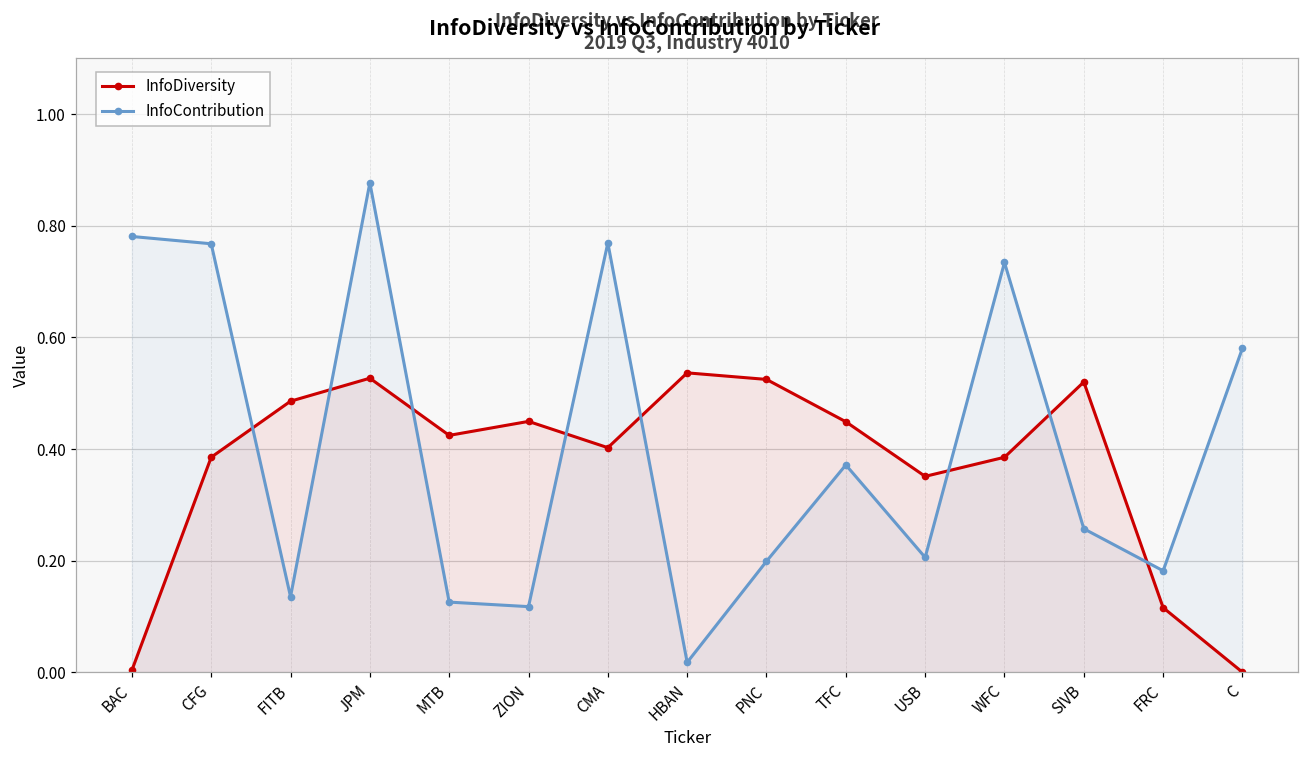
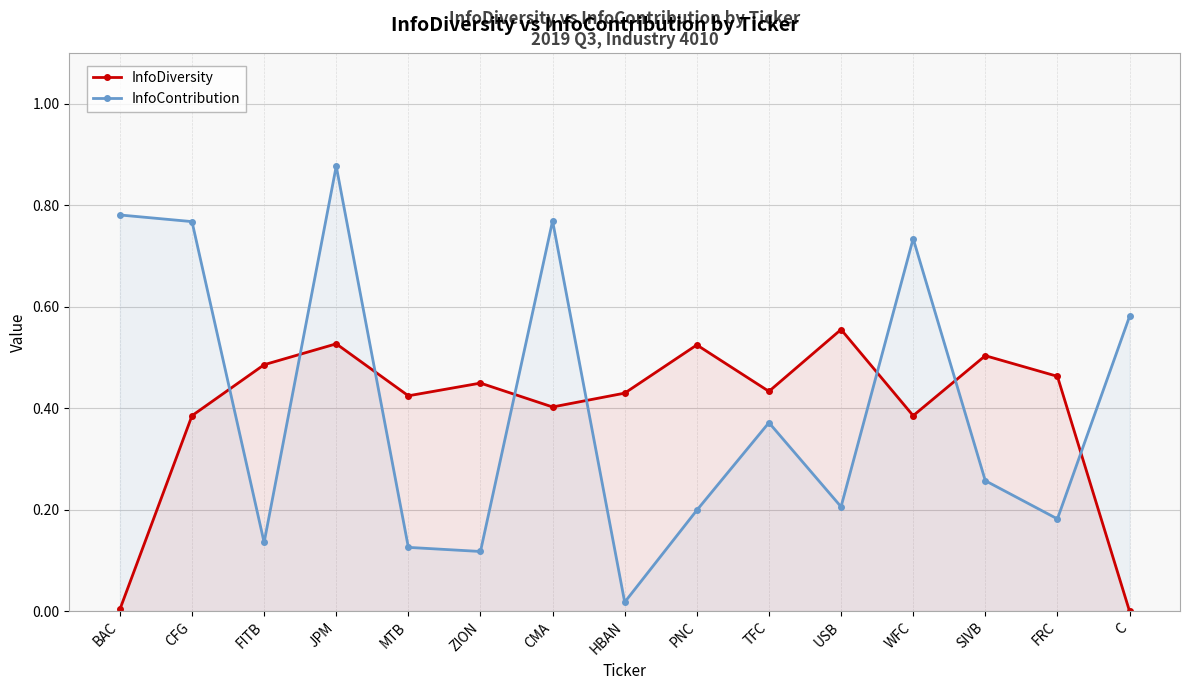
InfoDiversity, HBAN: 0.54 -> 0.43
InfoDiversity, TFC: 0.45 -> 0.43
InfoDiversity, USB: 0.35 -> 0.56
InfoDiversity, SIVB: 0.52 -> 0.50
InfoDiversity, FRC: 0.12 -> 0.46
